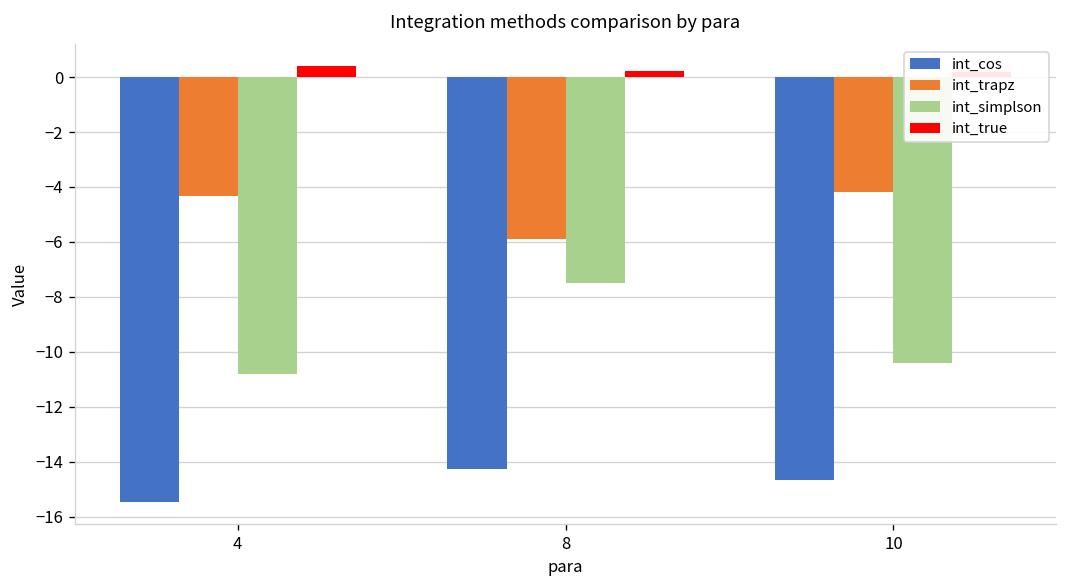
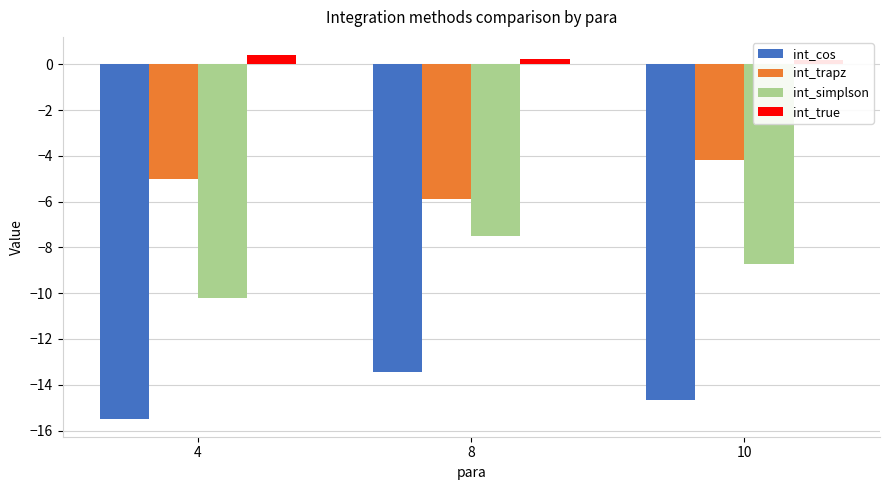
int_trapz, 4: -4.3 -> -5.0
int_simplson, 4: -10.8 -> -10.2
int_cos, 8: -14.3 -> -13.4
int_simplson, 10: -10.4 -> -8.7
